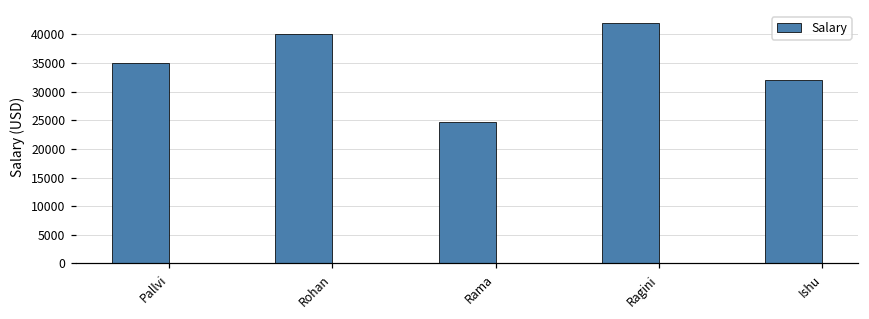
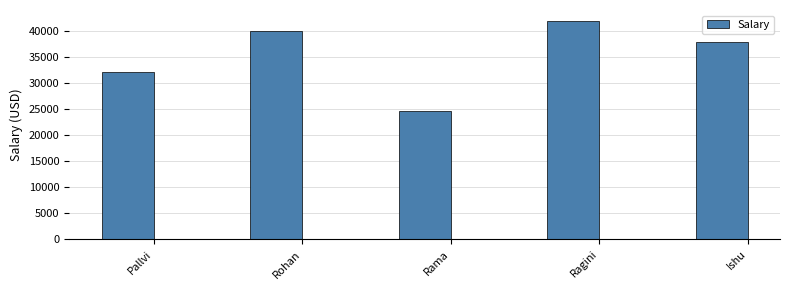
Pallvi: 35000 -> 32000
Ishu: 32000 -> 38000
